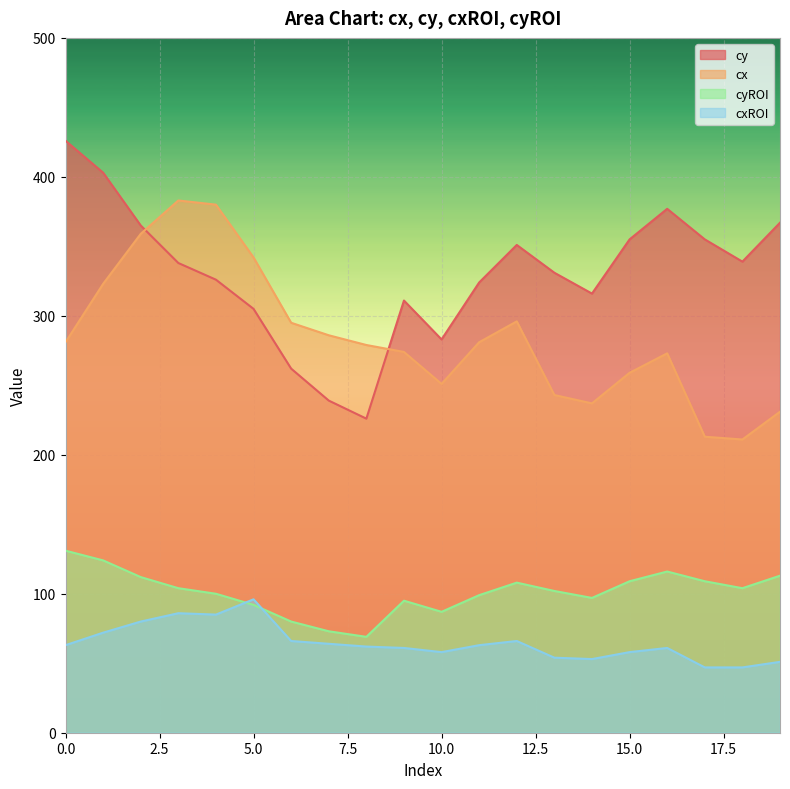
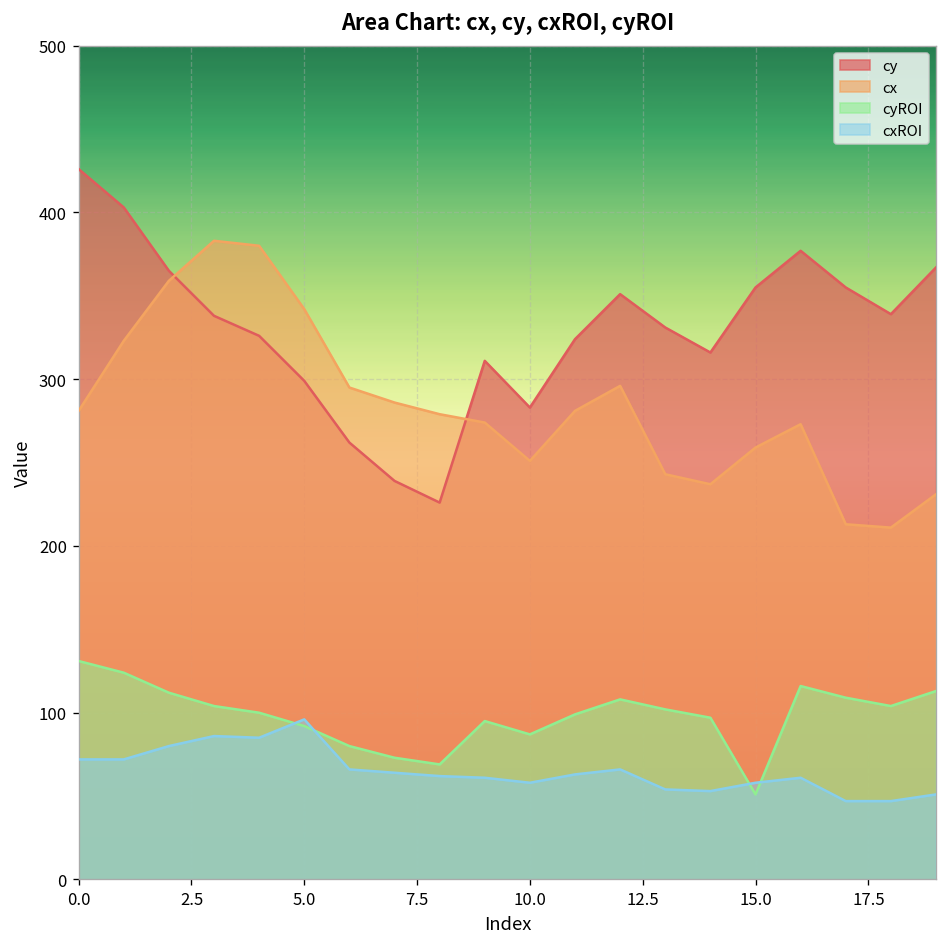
cxROI, 0.0: 63 -> 72
cy, 5.0: 305 -> 299
cyROI, 15.0: 109 -> 51
